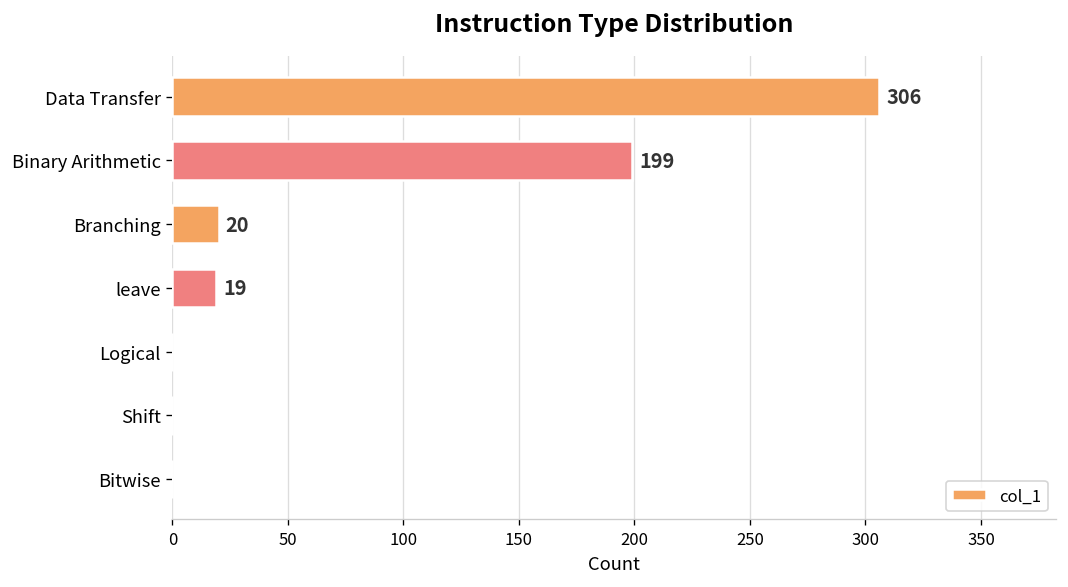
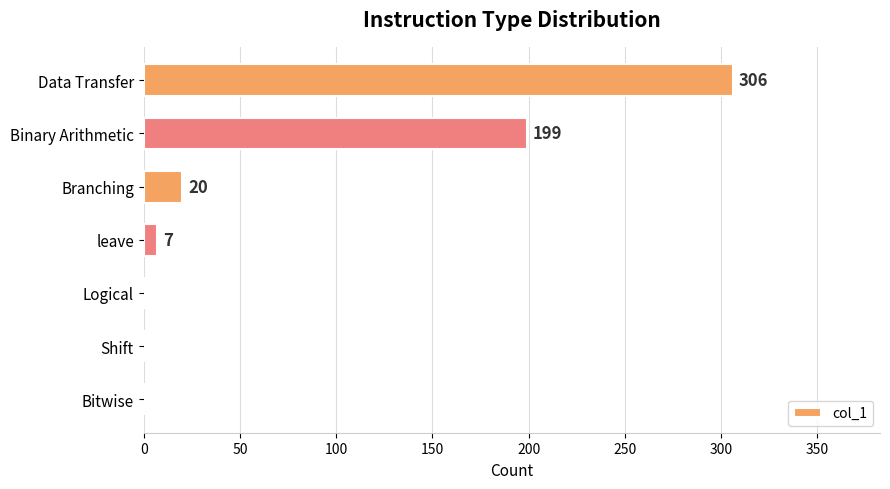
leave: 19 -> 7
